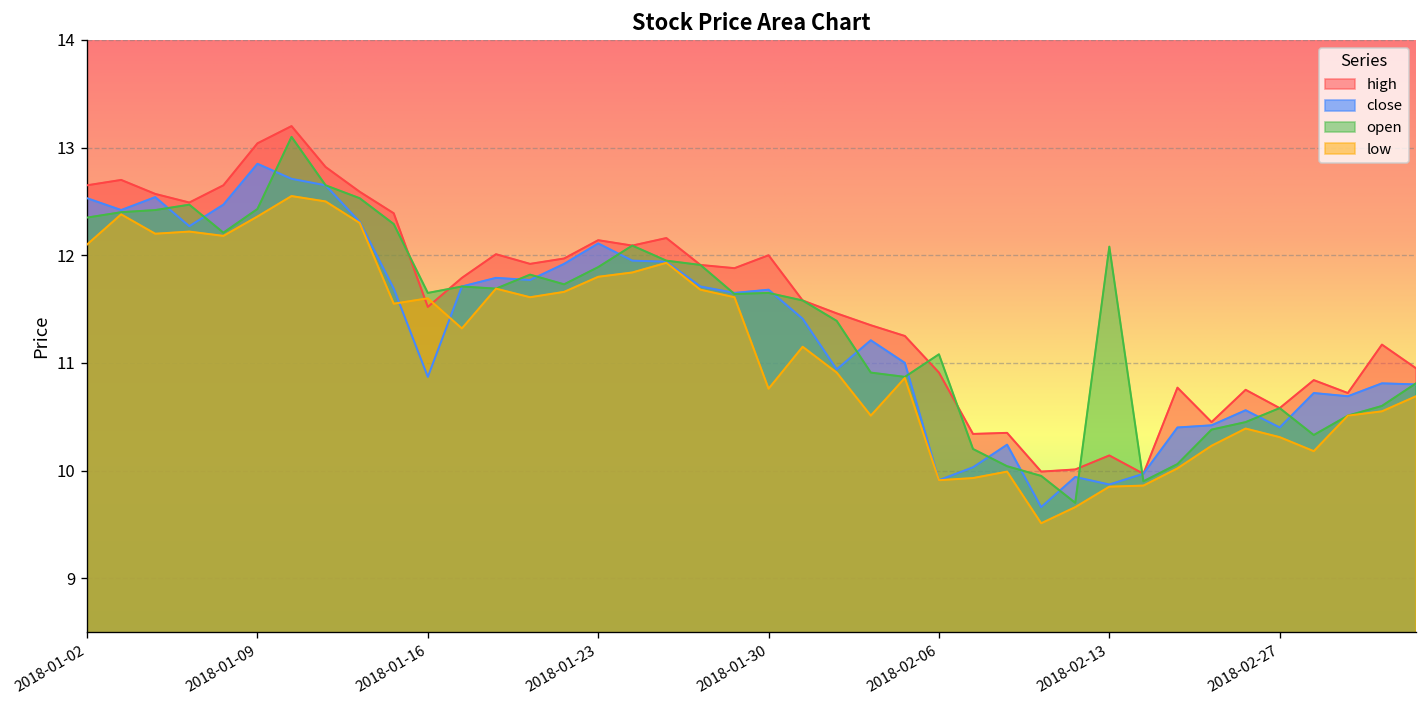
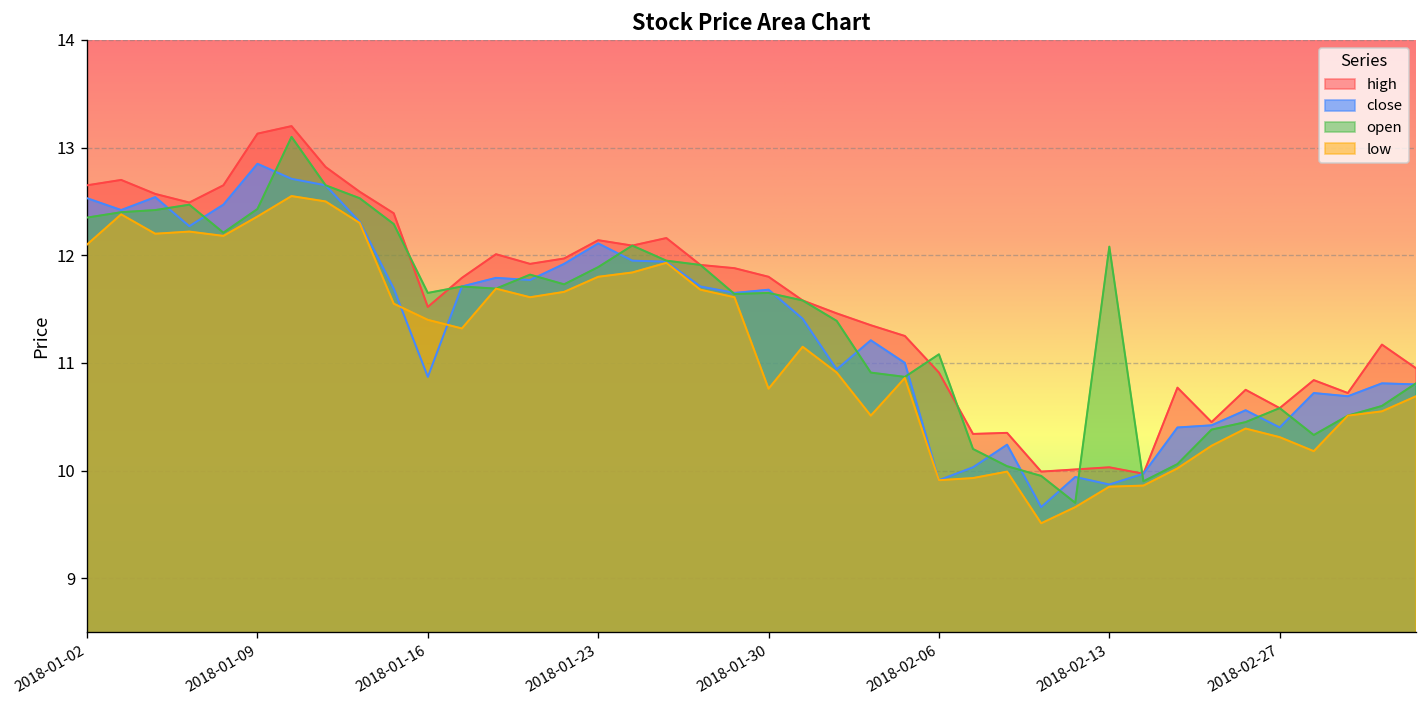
high, 2018-01-09: 13.0 -> 13.1
low, 2018-01-16: 11.6 -> 11.4
high, 2018-01-30: 12.0 -> 11.8
high, 2018-02-13: 10.1 -> 10.0
